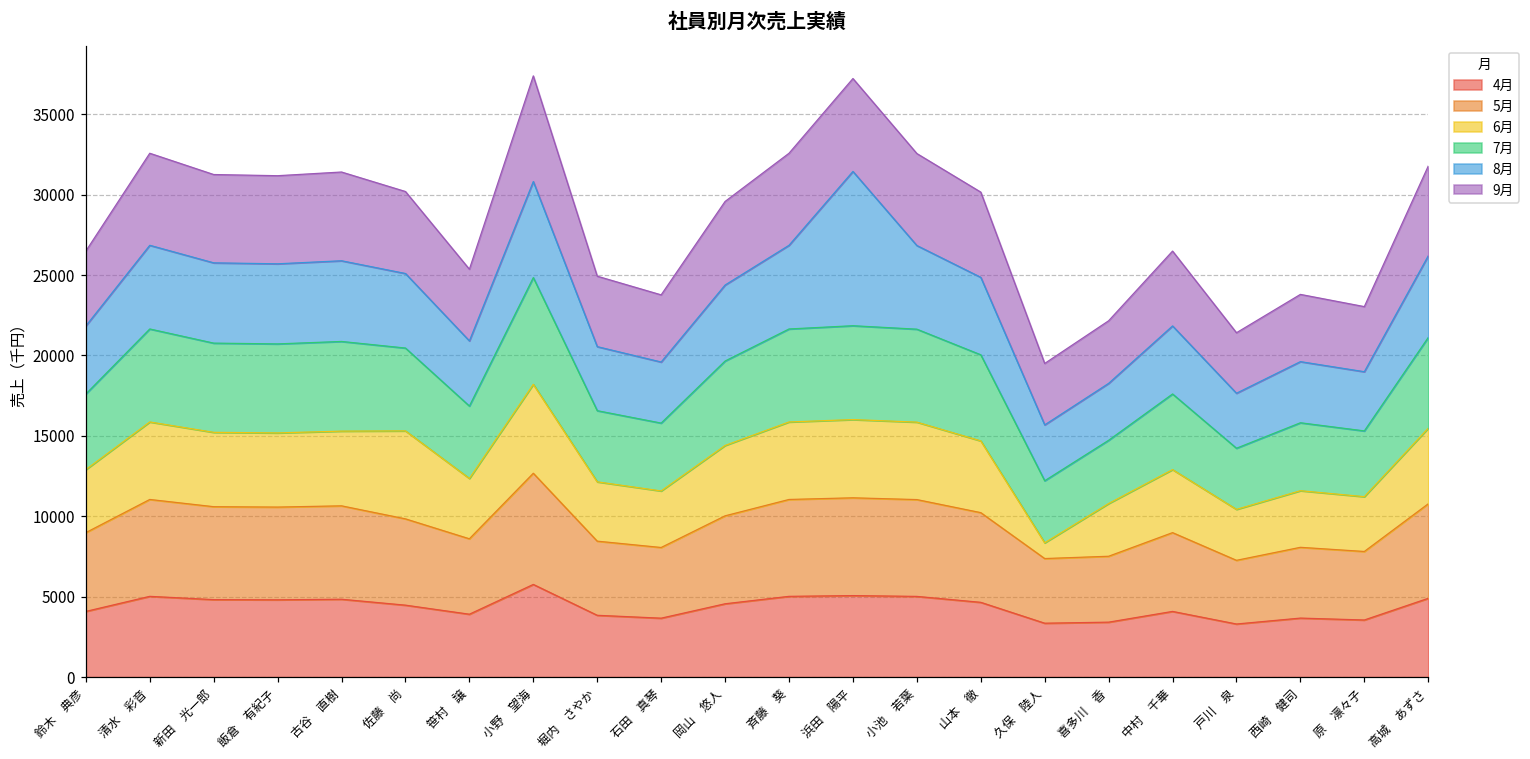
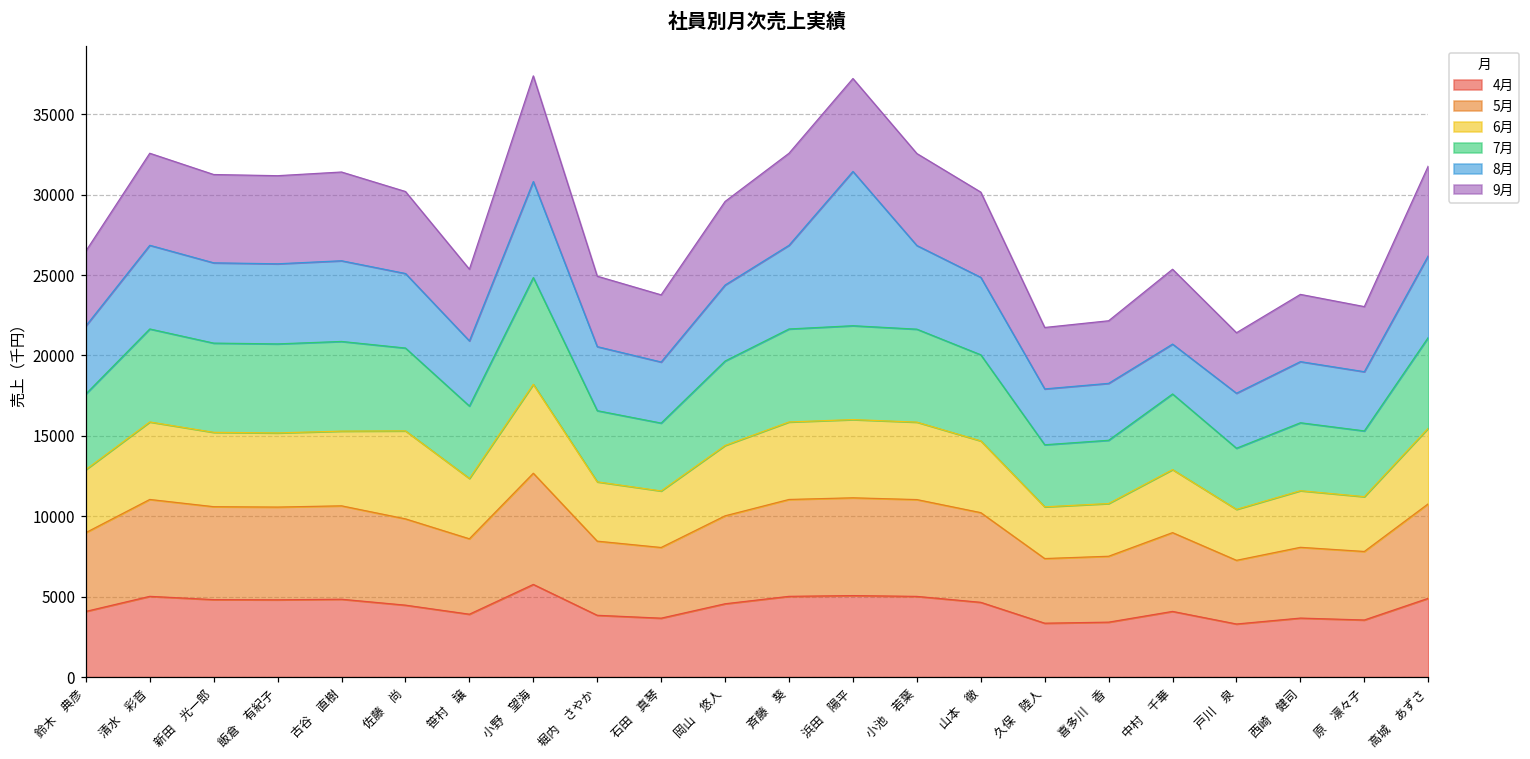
6月, 久保 陸人: 1000 -> 3200
8月, 中村 千華: 4200 -> 3100
